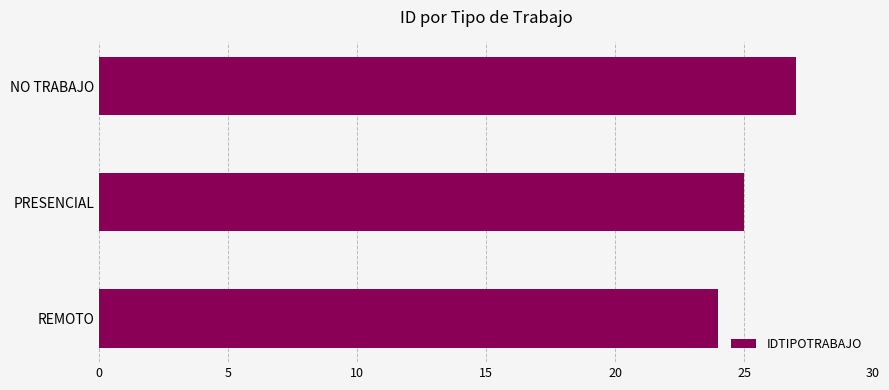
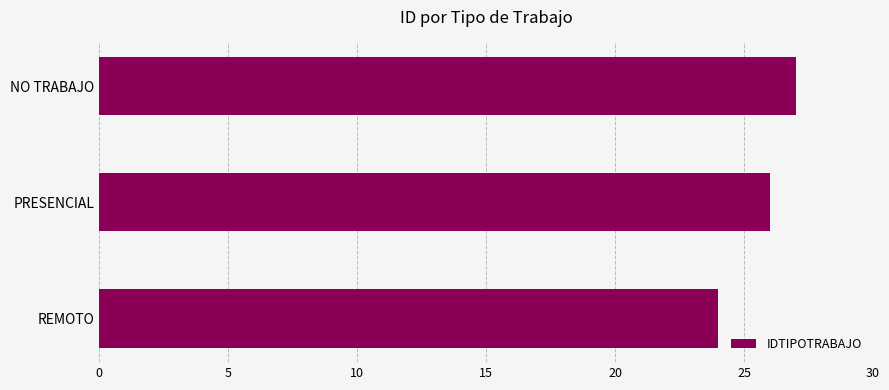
PRESENCIAL: 25 -> 26
